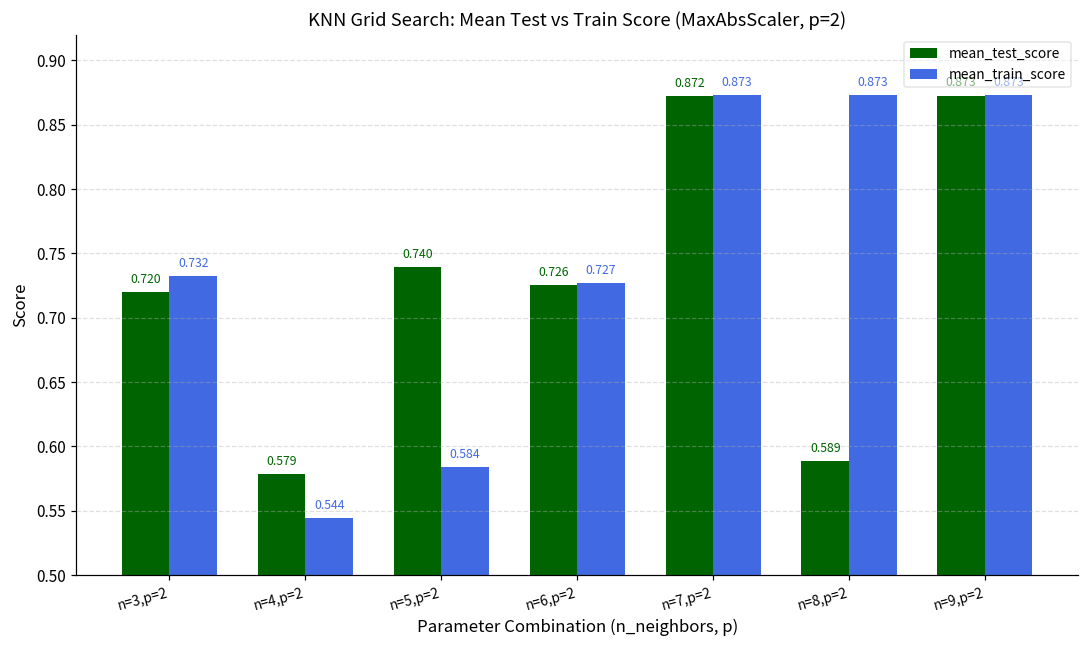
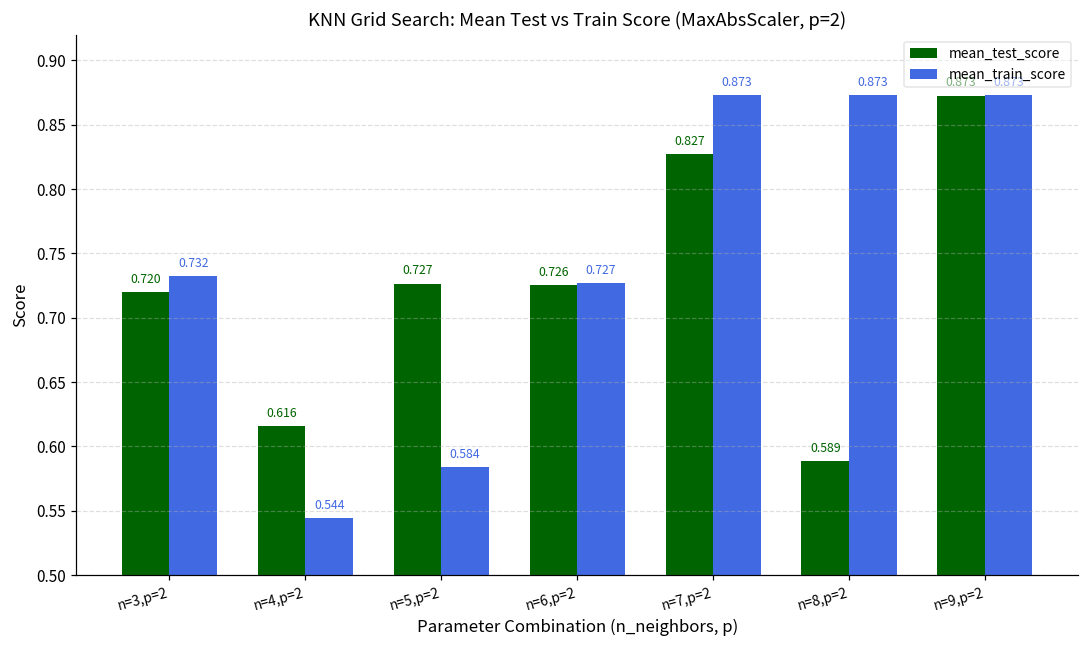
mean_test_score, n=4,p=2: 0.579 -> 0.616
mean_test_score, n=5,p=2: 0.740 -> 0.727
mean_test_score, n=7,p=2: 0.872 -> 0.827
